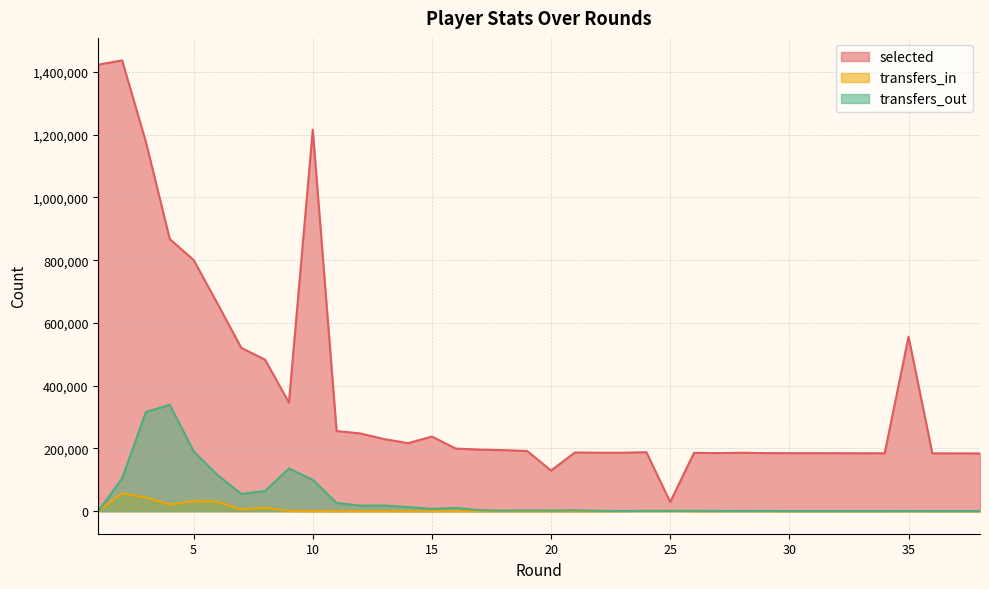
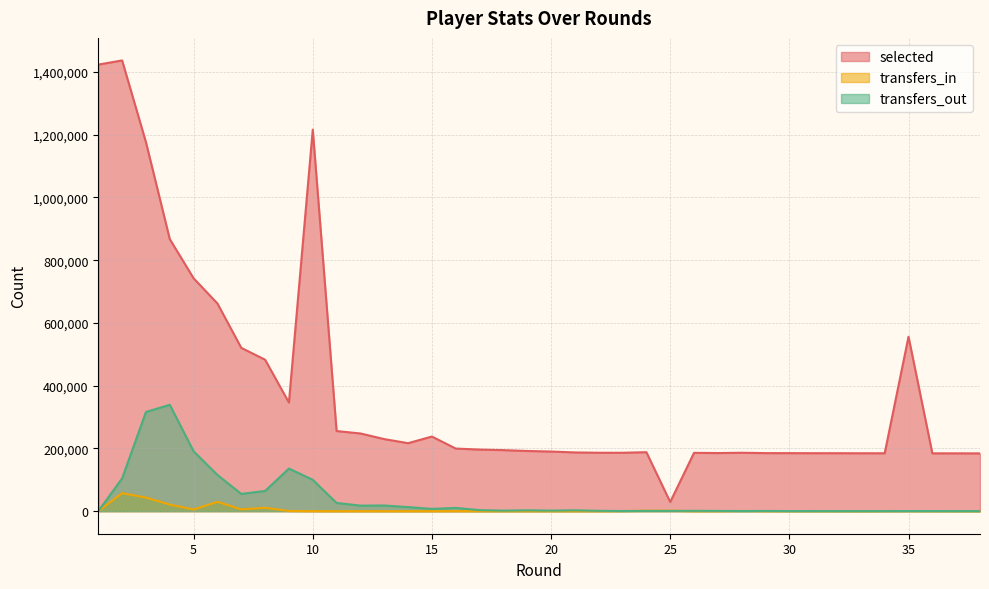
selected, 5: 800,000 -> 740,000
transfers_in, 5: 30,000 -> 10,000
selected, 20: 130,000 -> 190,000
